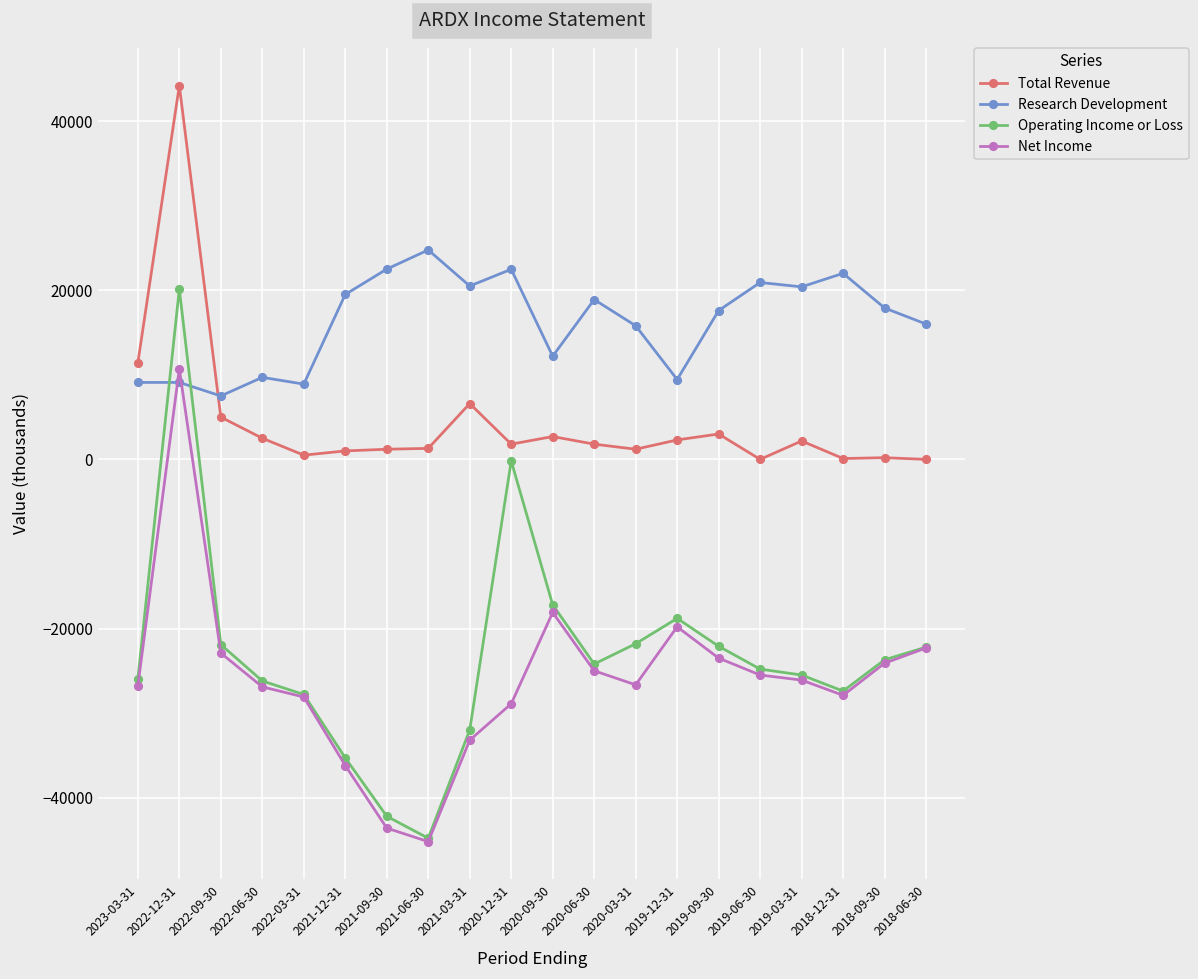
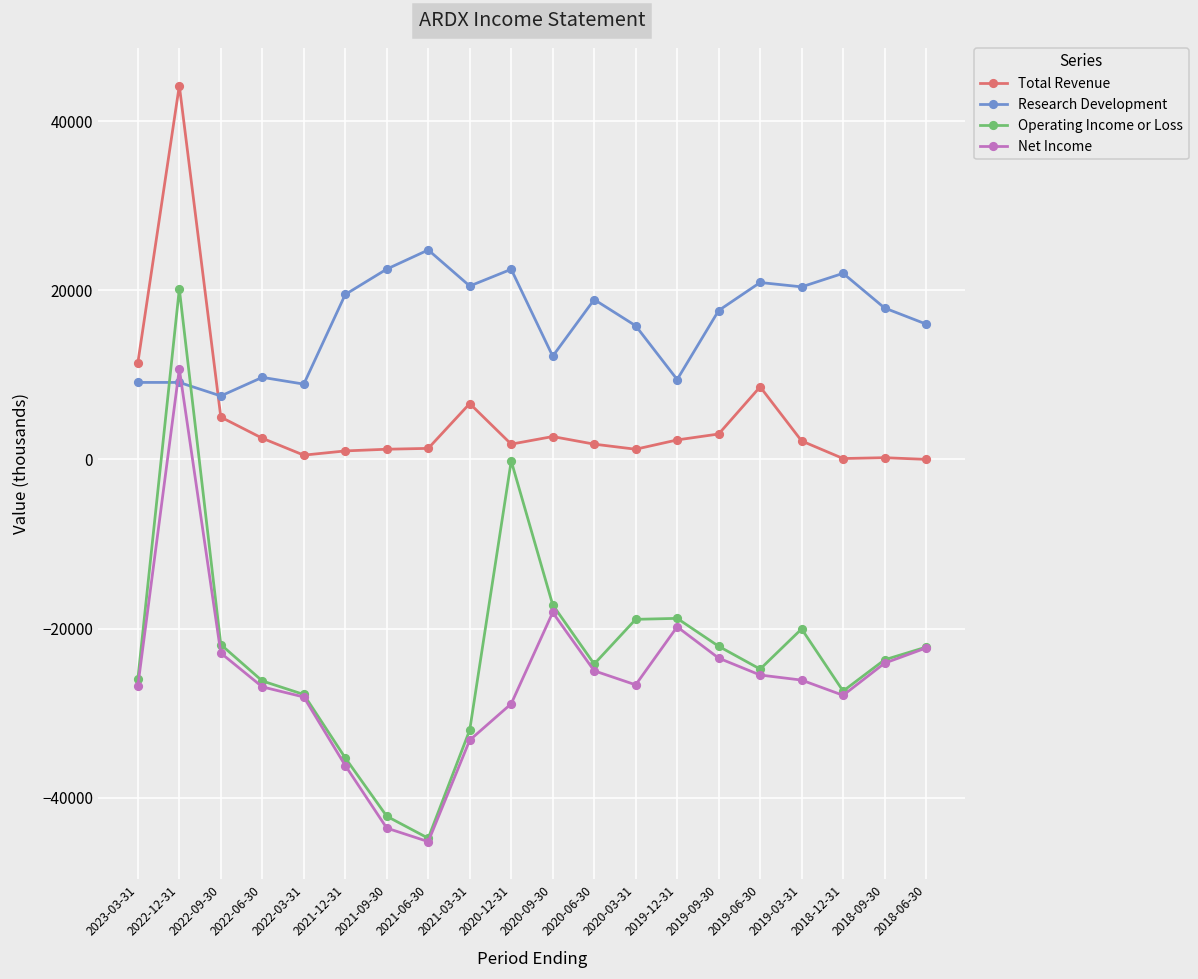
Operating Income or Loss, 2020-03-31: -22000 -> -19000
Total Revenue, 2019-06-30: 0 -> 9000
Operating Income or Loss, 2019-03-31: -26000 -> -20000
